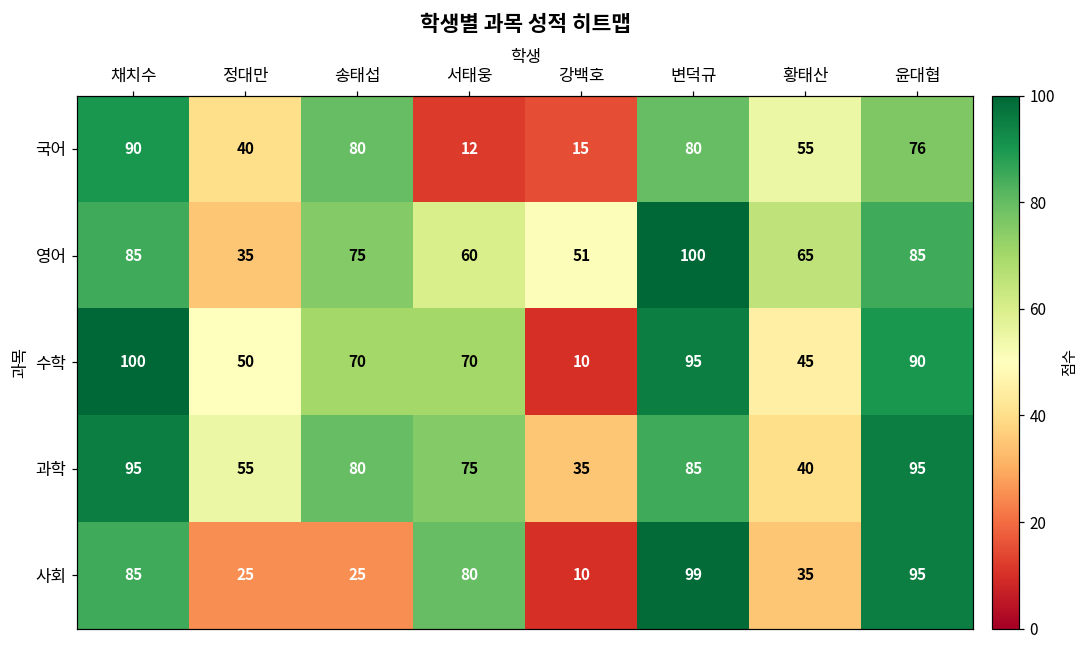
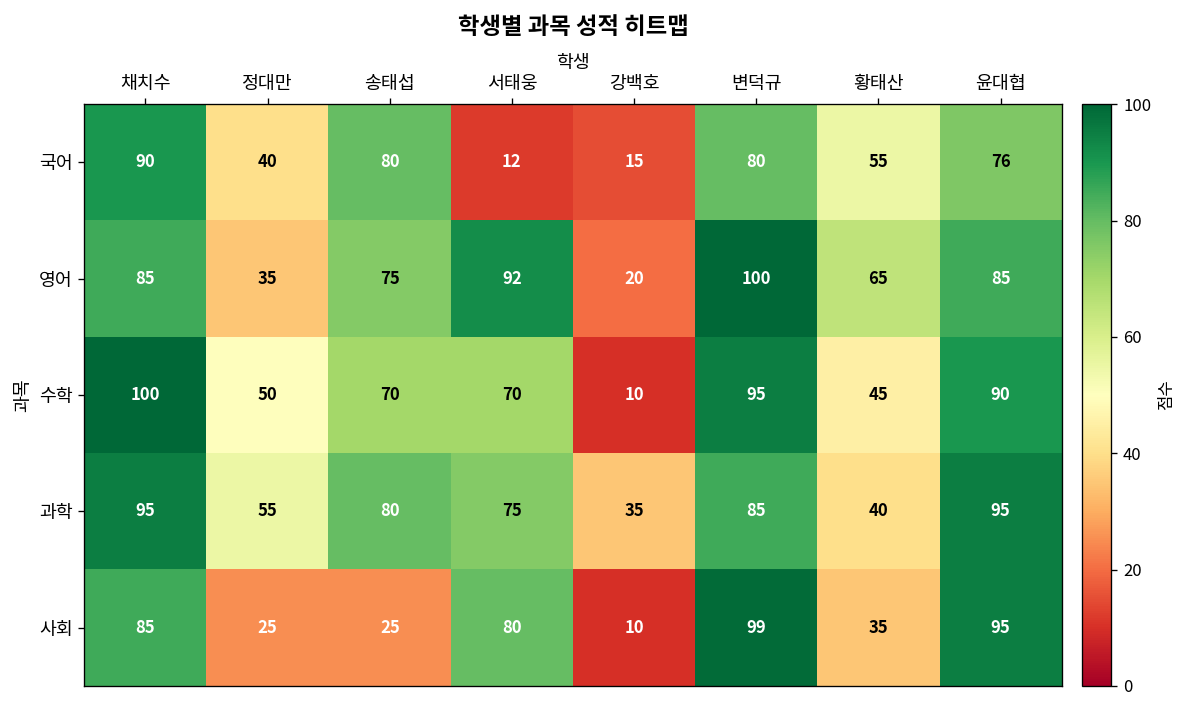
영어, 서태웅: 60 -> 92
영어, 강백호: 51 -> 20
